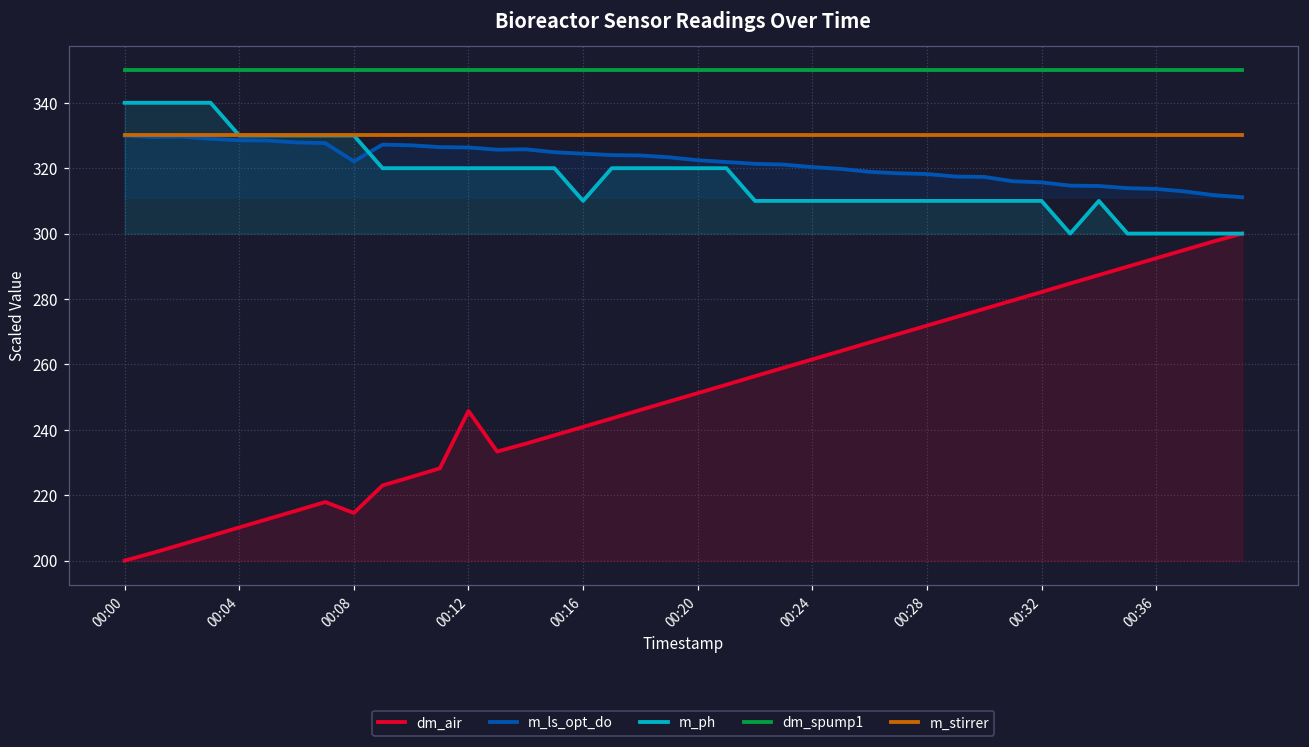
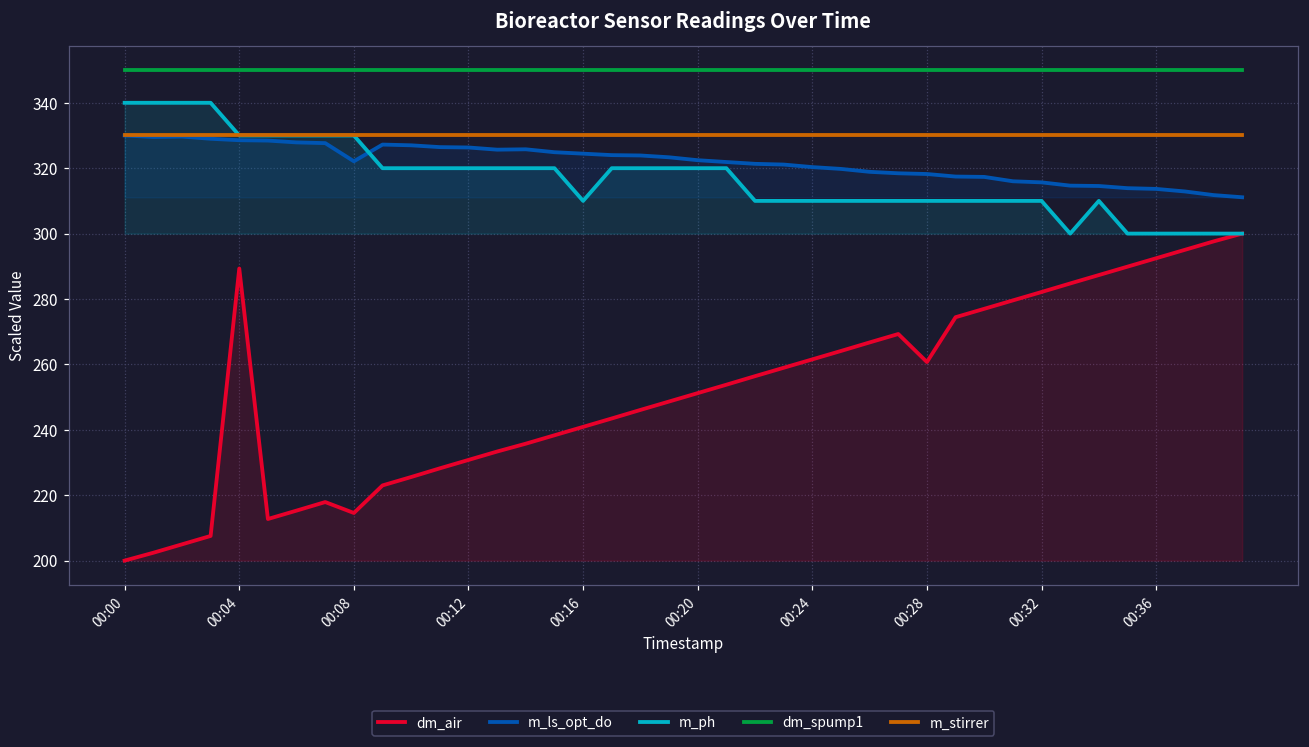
dm_air, 00:04: 210 -> 289
dm_air, 00:12: 246 -> 231
dm_air, 00:28: 272 -> 261
